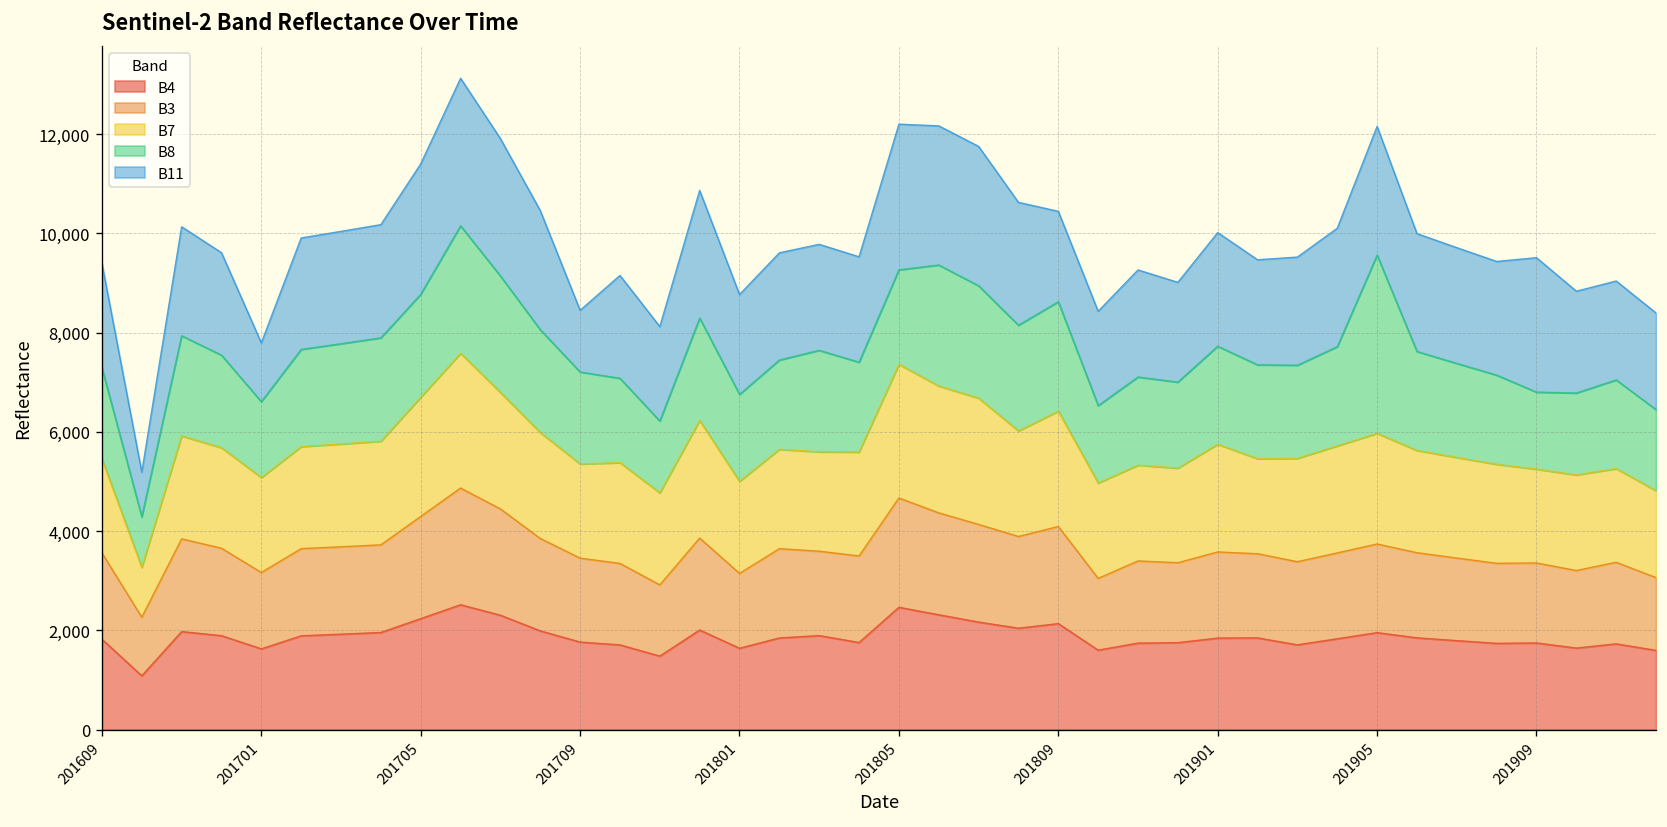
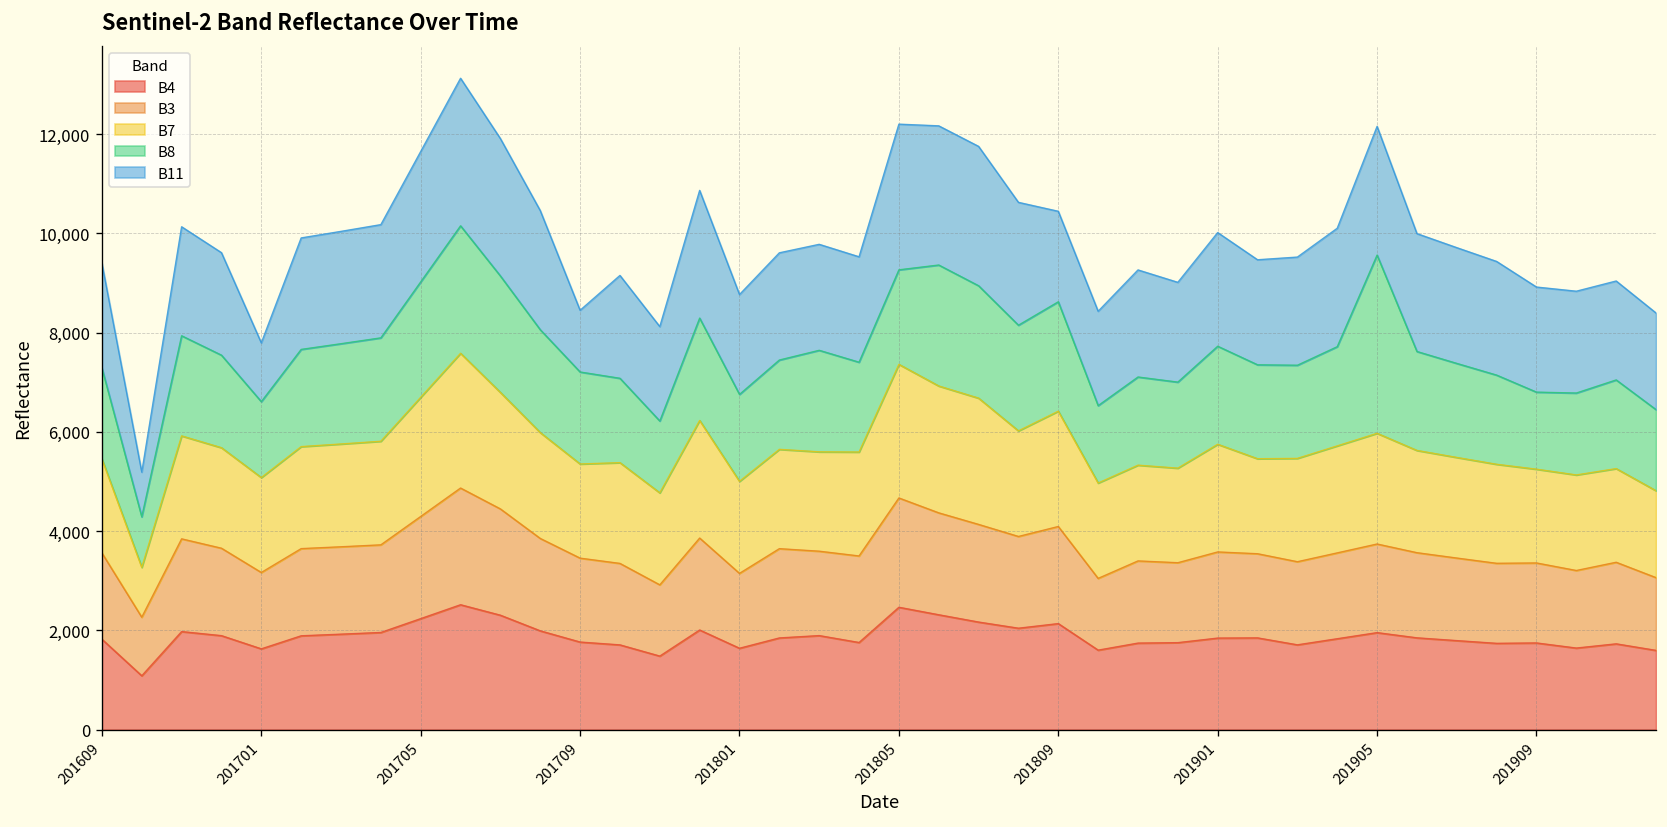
B8, 201705: 2,100 -> 2,300
B11, 201909: 2,700 -> 2,100
